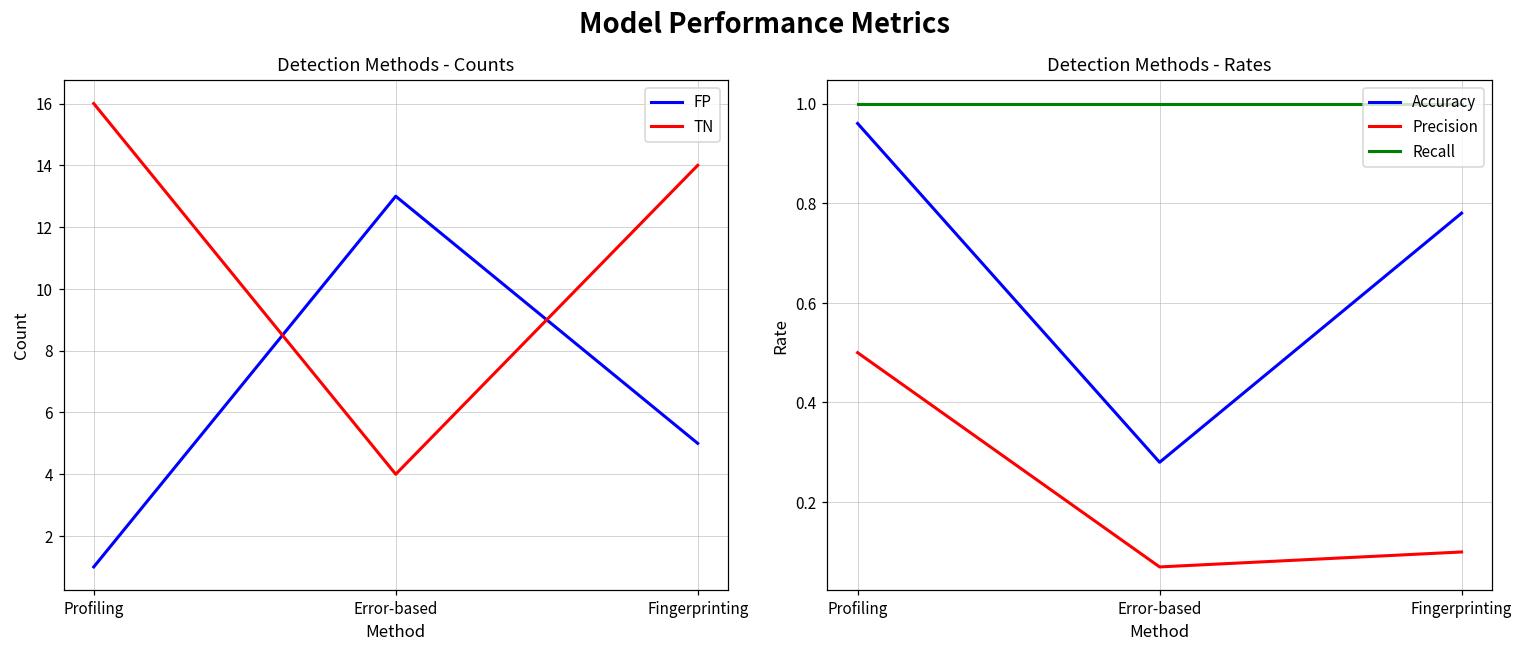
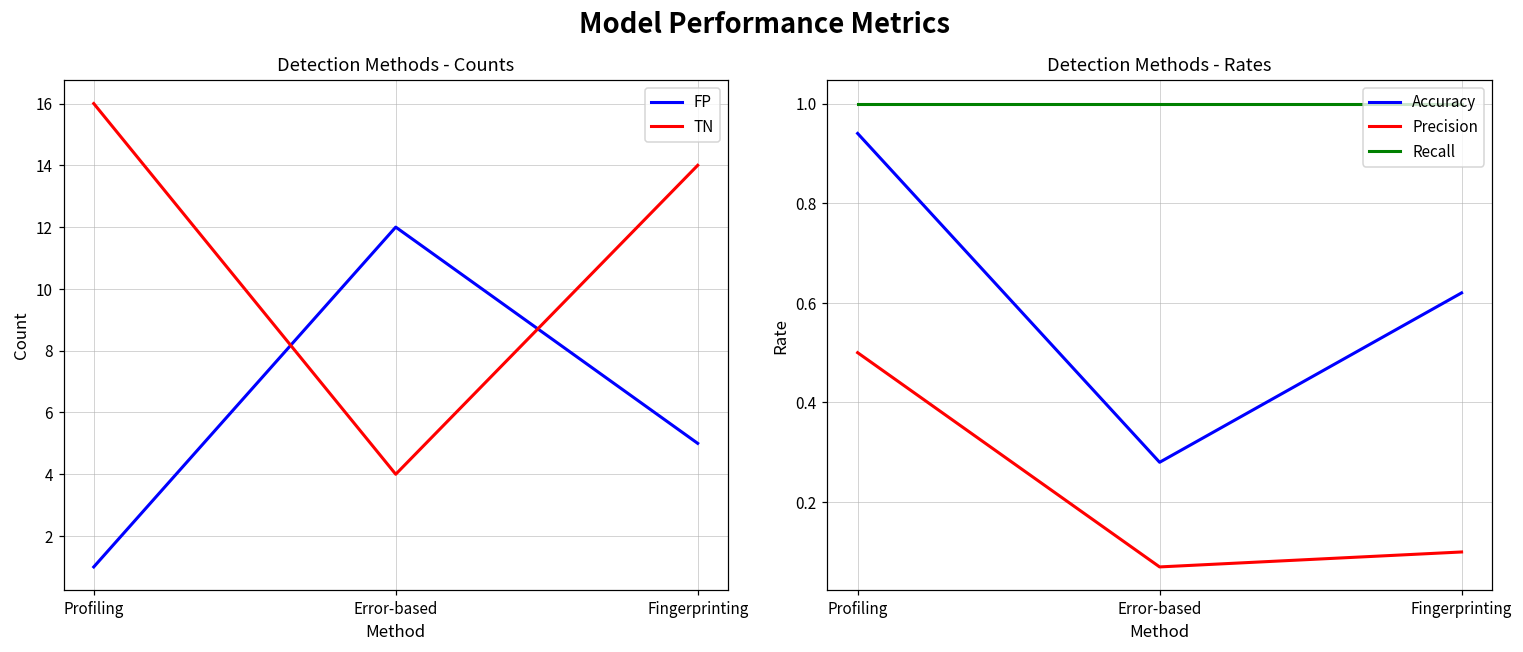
Detection Methods - Counts, FP, Error-based: 13 -> 12
Detection Methods - Rates, Accuracy, Profiling: 0.96 -> 0.94
Detection Methods - Rates, Accuracy, Fingerprinting: 0.78 -> 0.62
